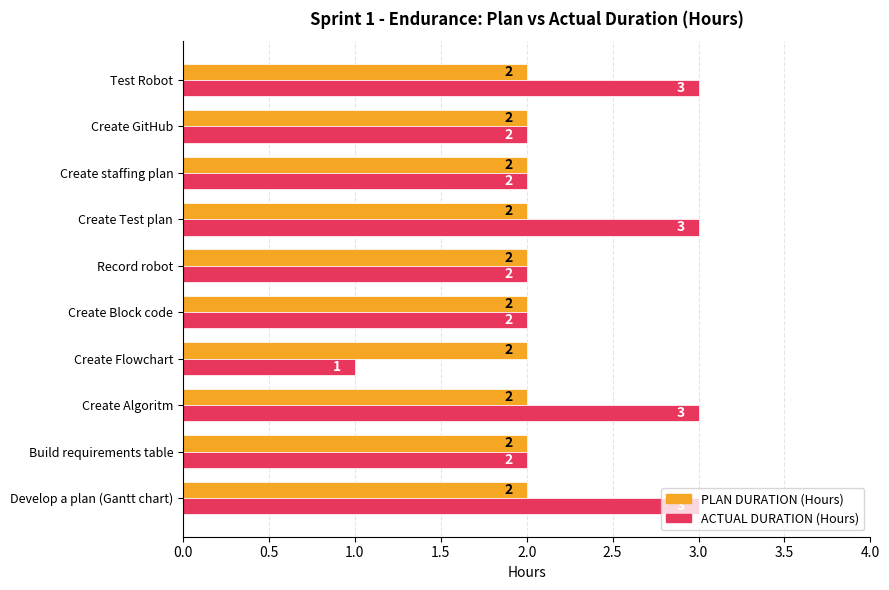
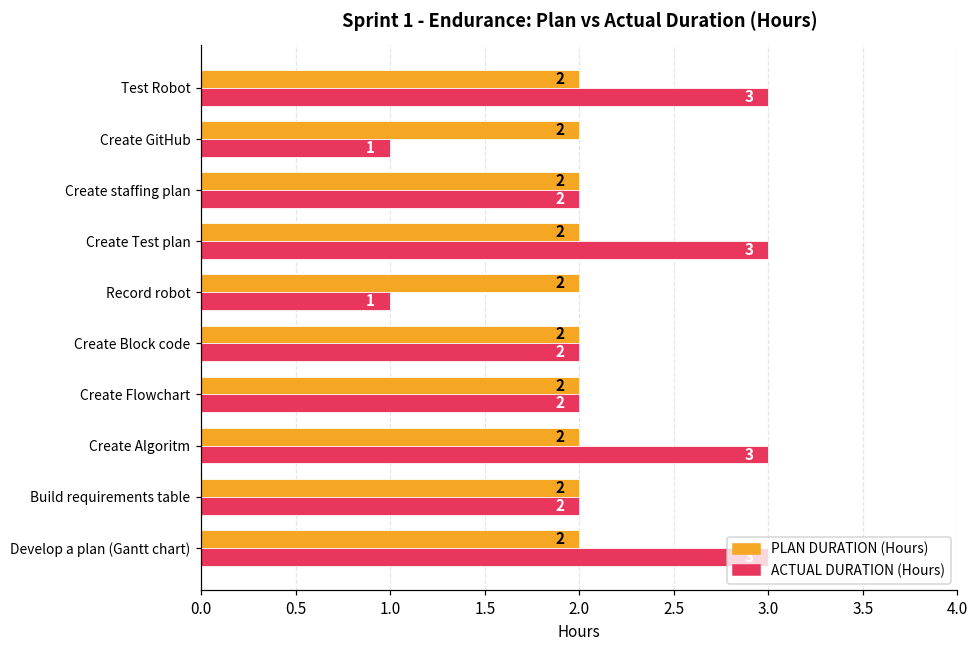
ACTUAL DURATION (Hours), Create GitHub: 2 -> 1
ACTUAL DURATION (Hours), Record robot: 2 -> 1
ACTUAL DURATION (Hours), Create Flowchart: 1 -> 2
